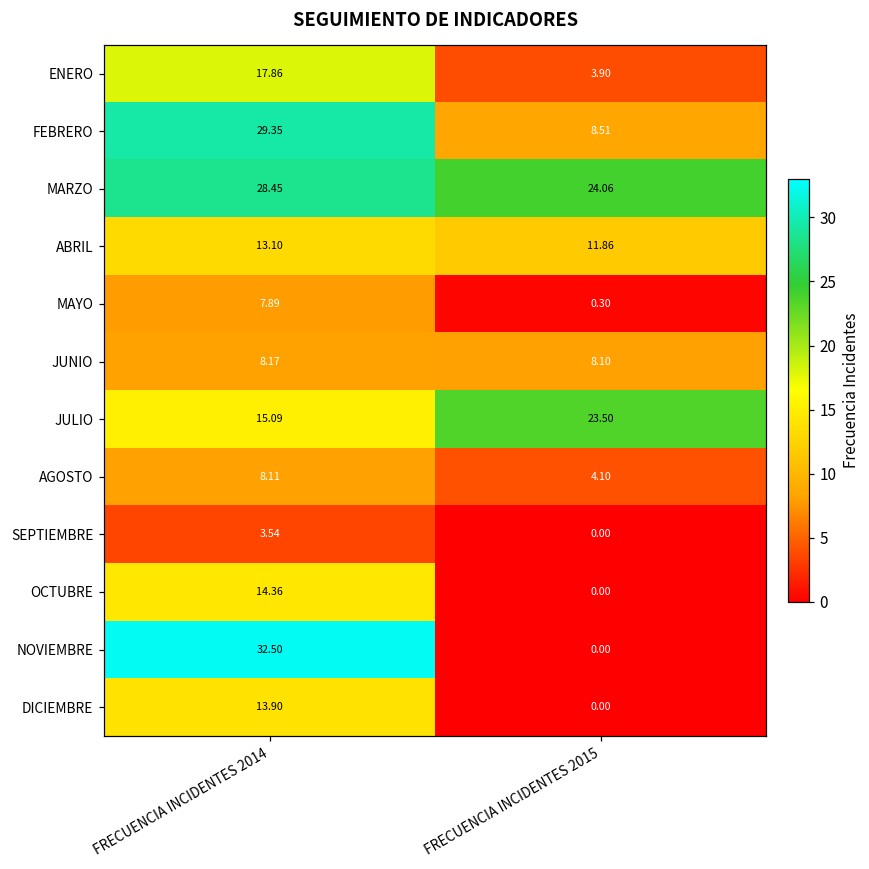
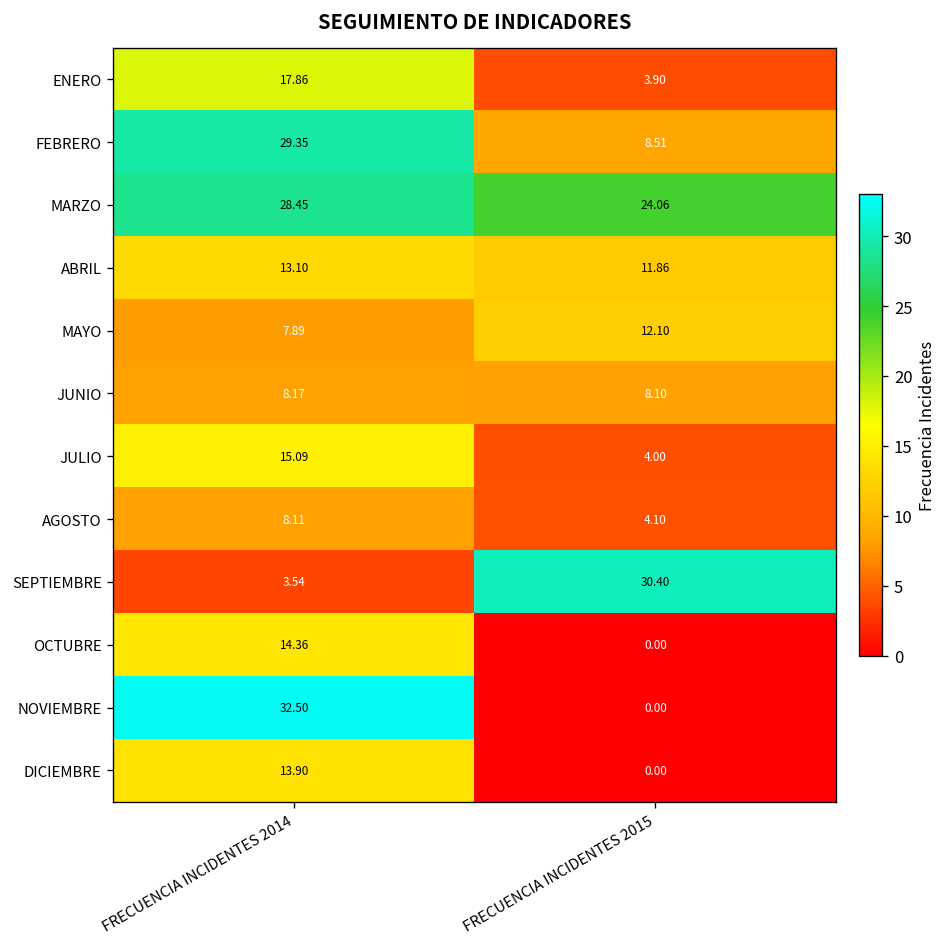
MAYO, FRECUENCIA INCIDENTES 2015: 0.30 -> 12.10
JULIO, FRECUENCIA INCIDENTES 2015: 23.50 -> 4.00
SEPTIEMBRE, FRECUENCIA INCIDENTES 2015: 0.00 -> 30.40
